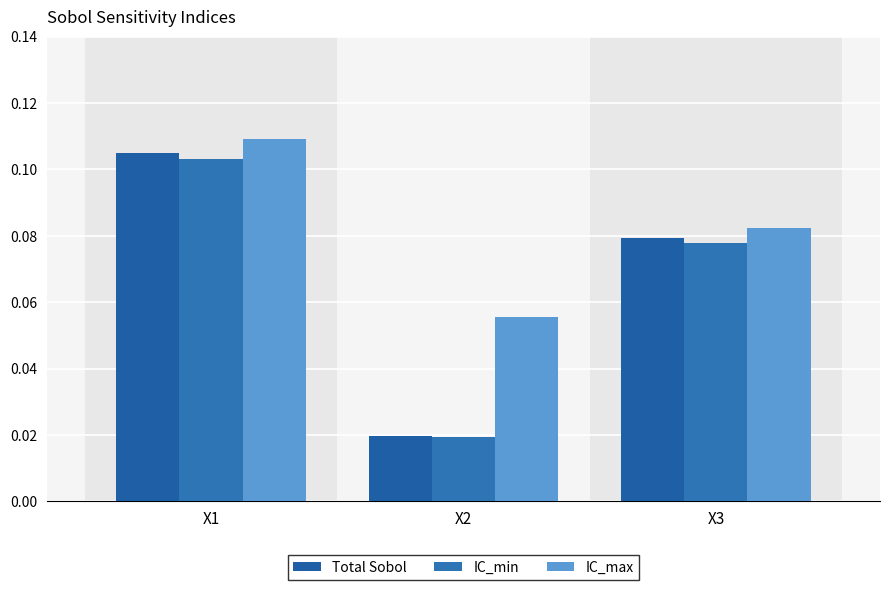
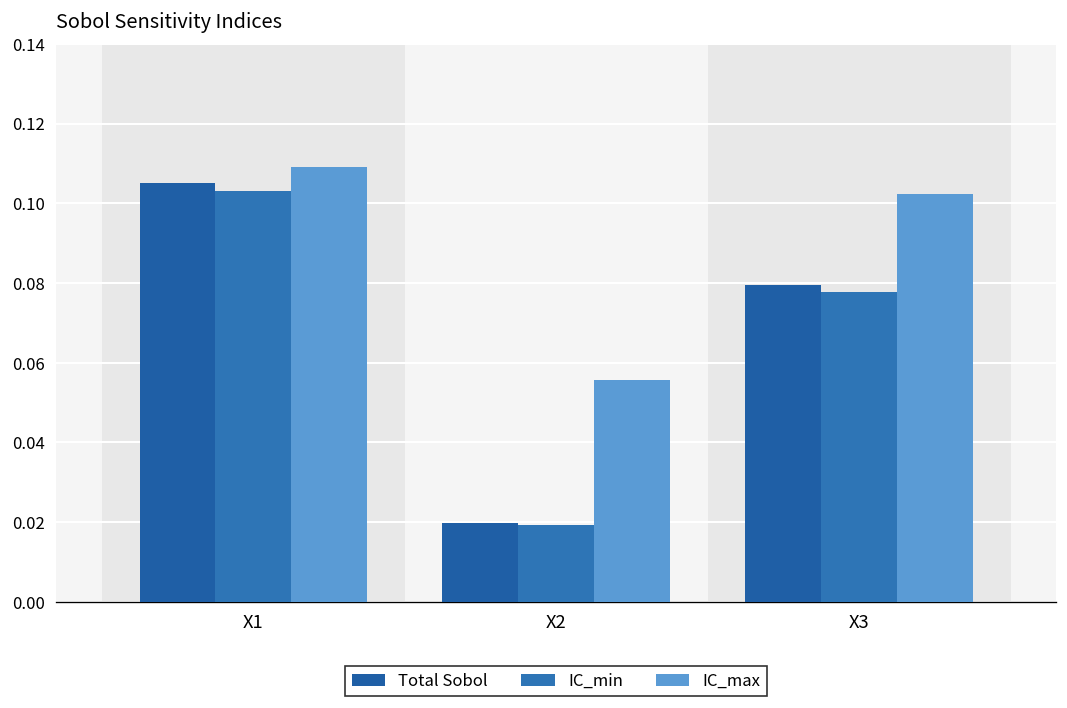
IC_max, X3: 0.082 -> 0.102
